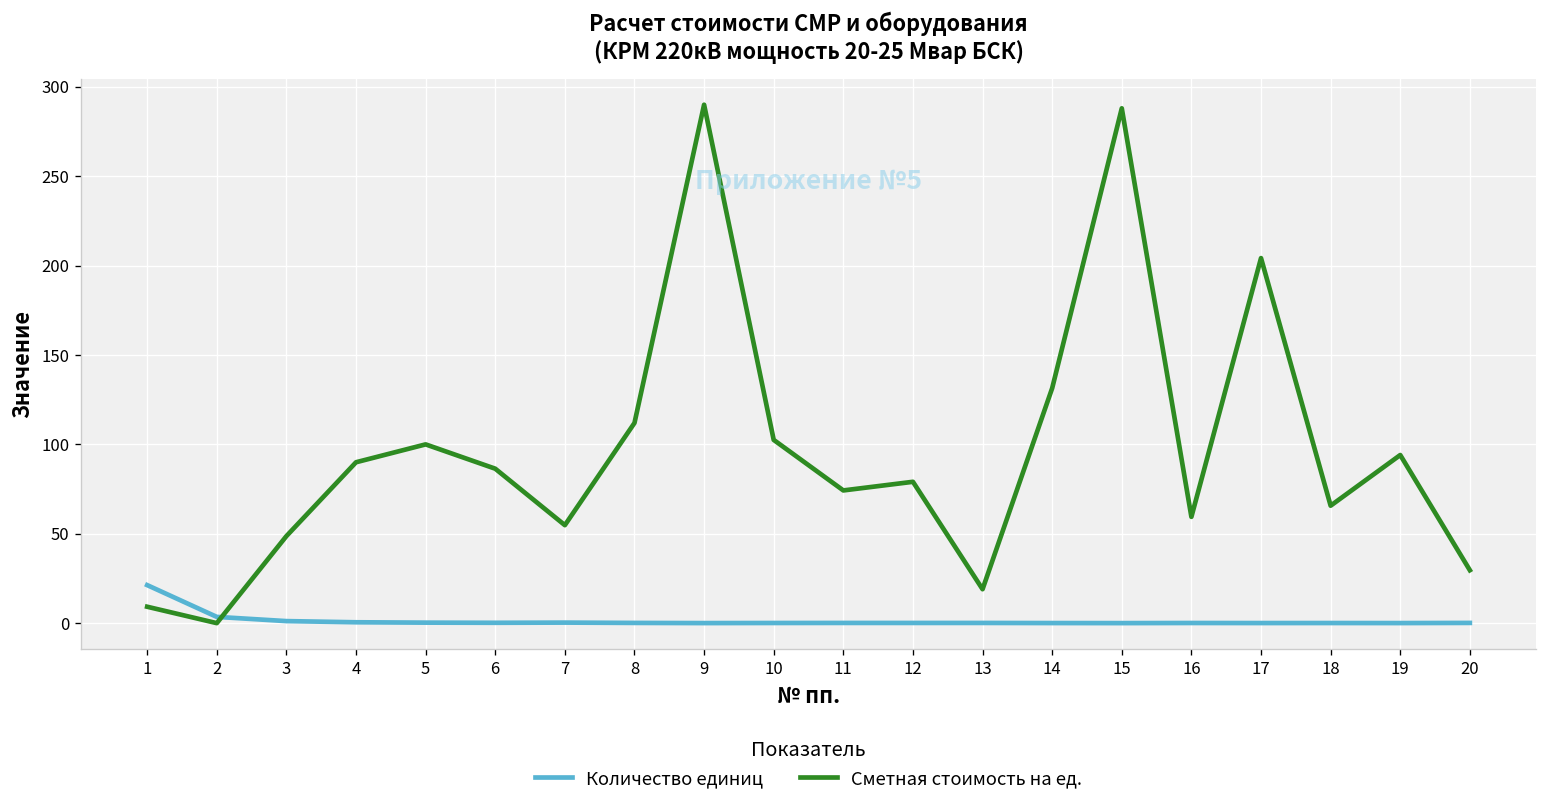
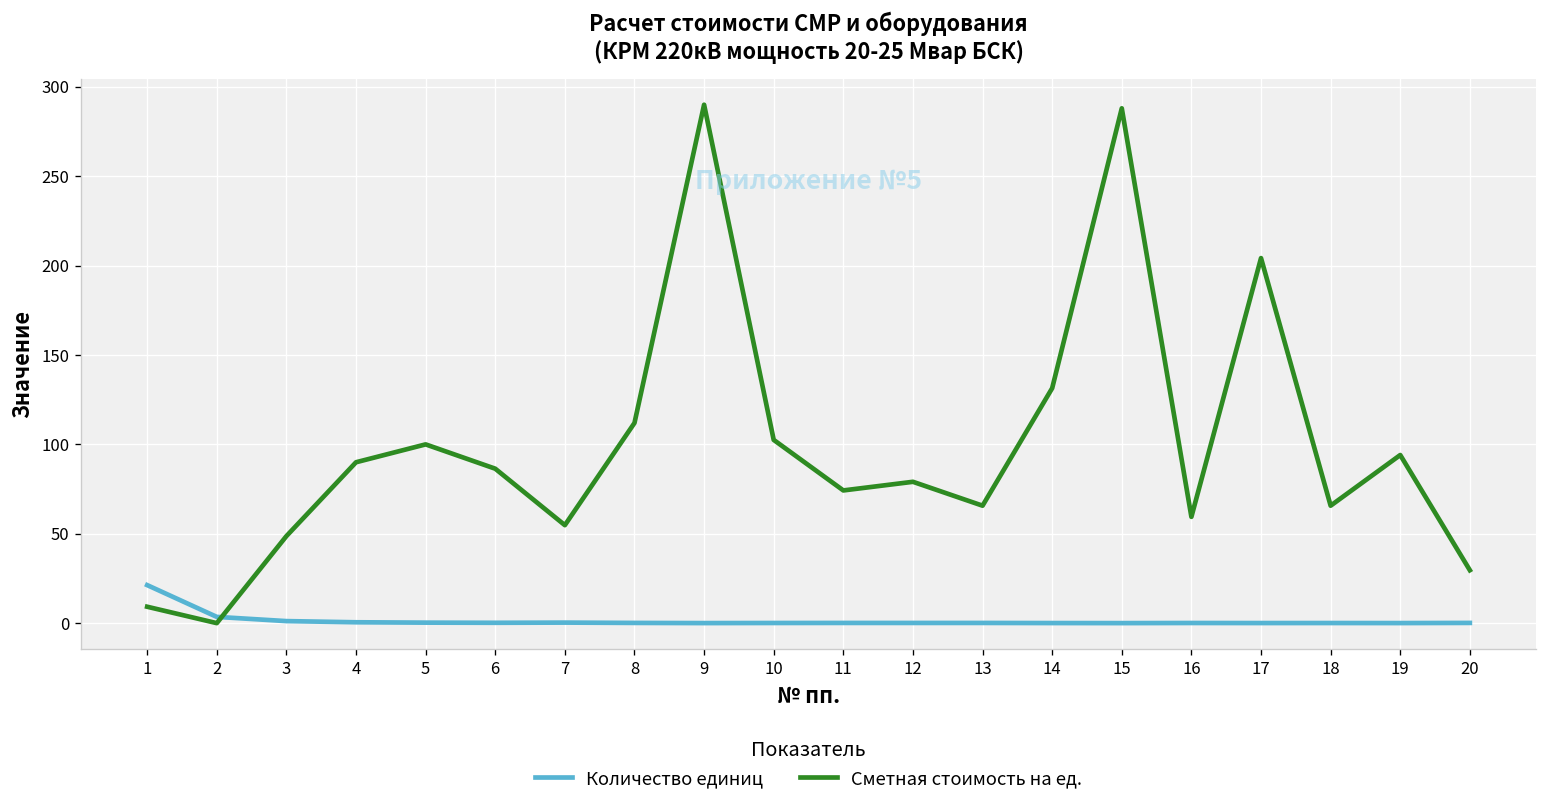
Сметная стоимость на ед., 13: 19 -> 66
